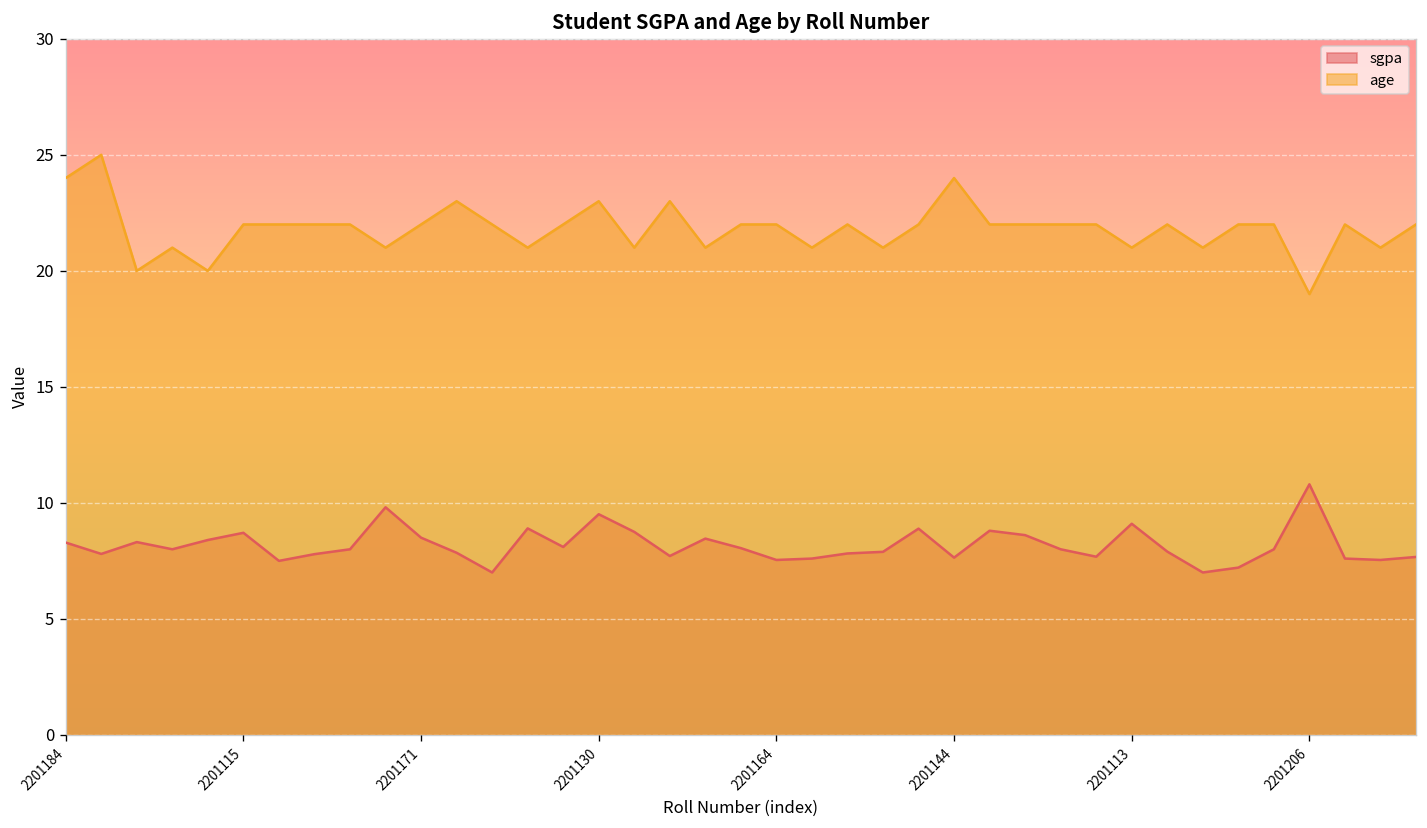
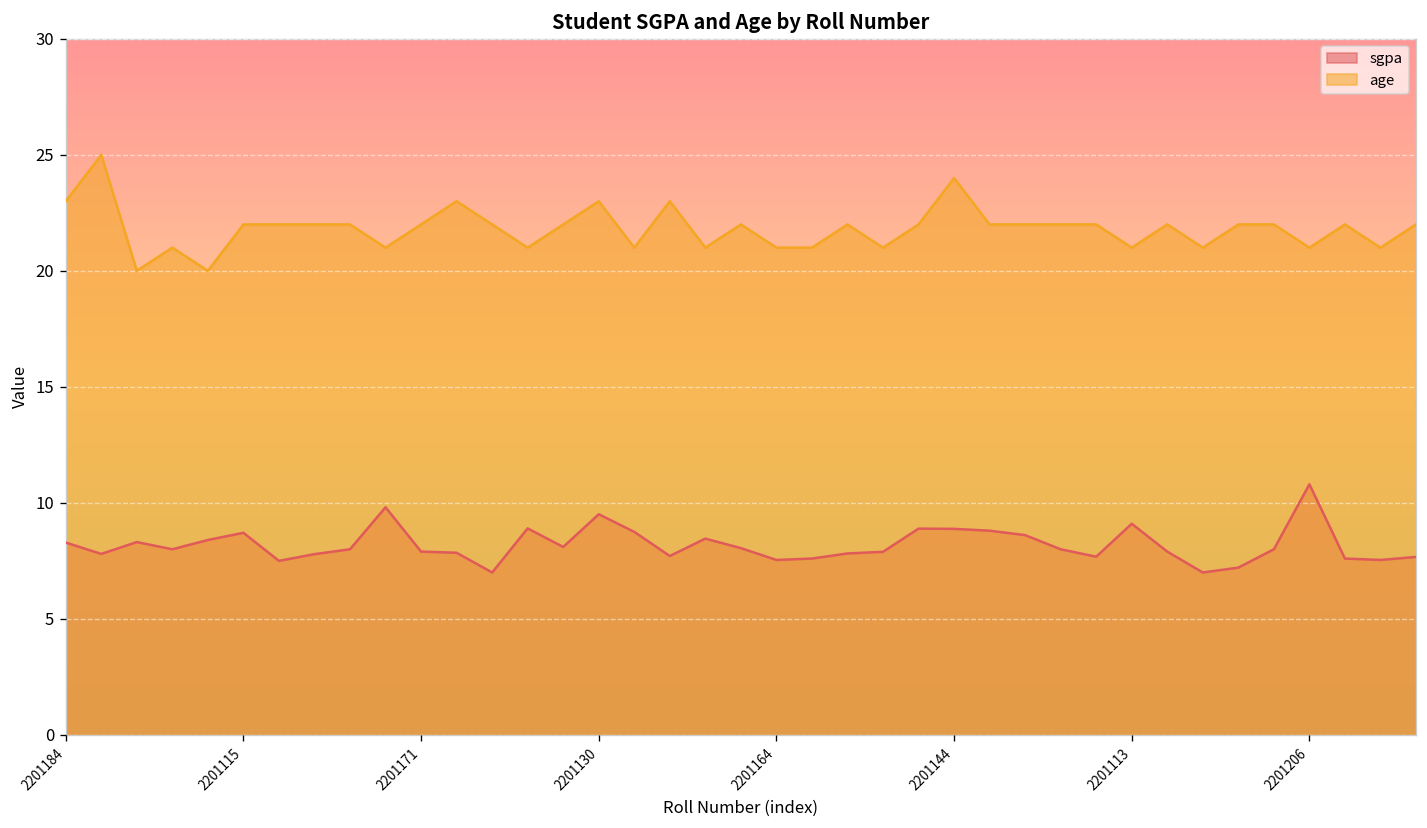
age, 2201184: 24 -> 23
sgpa, 2201171: 8.5 -> 7.9
age, 2201164: 22 -> 21
sgpa, 2201144: 7.6 -> 8.9
age, 2201206: 19 -> 21
